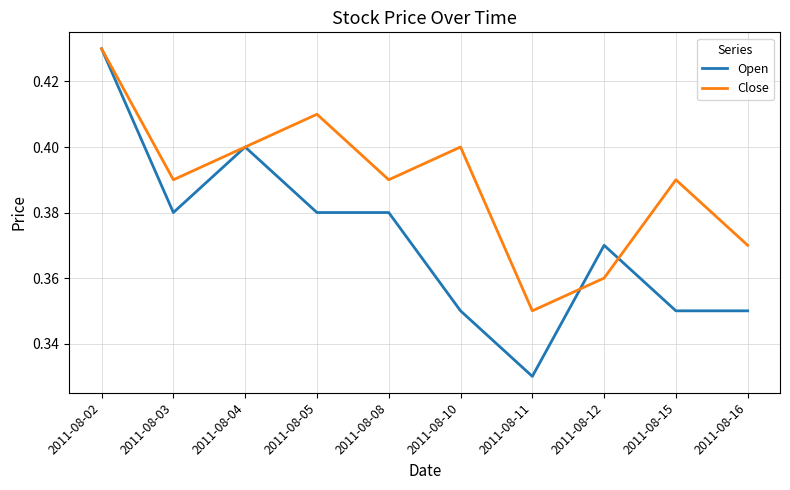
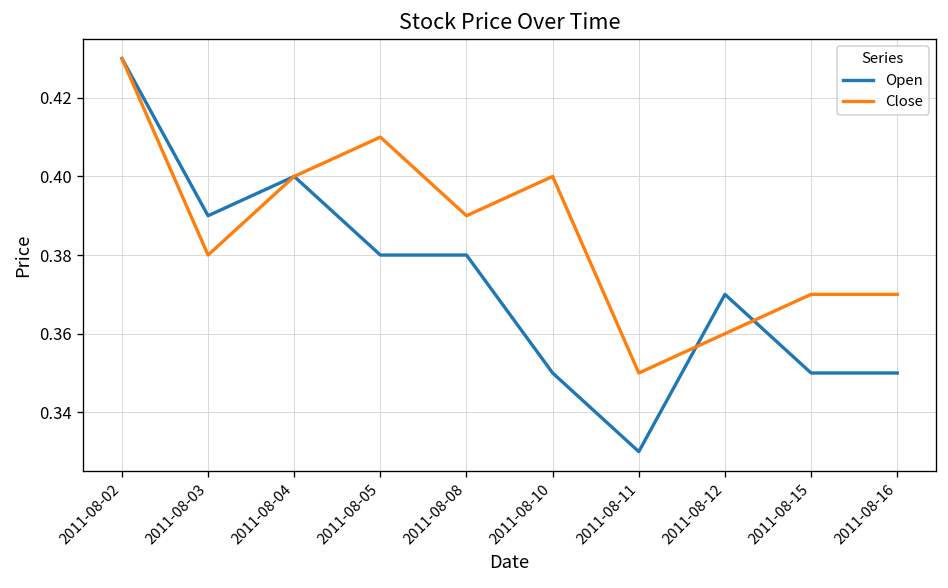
Open, 2011-08-03: 0.38 -> 0.39
Close, 2011-08-03: 0.39 -> 0.38
Close, 2011-08-15: 0.39 -> 0.37
